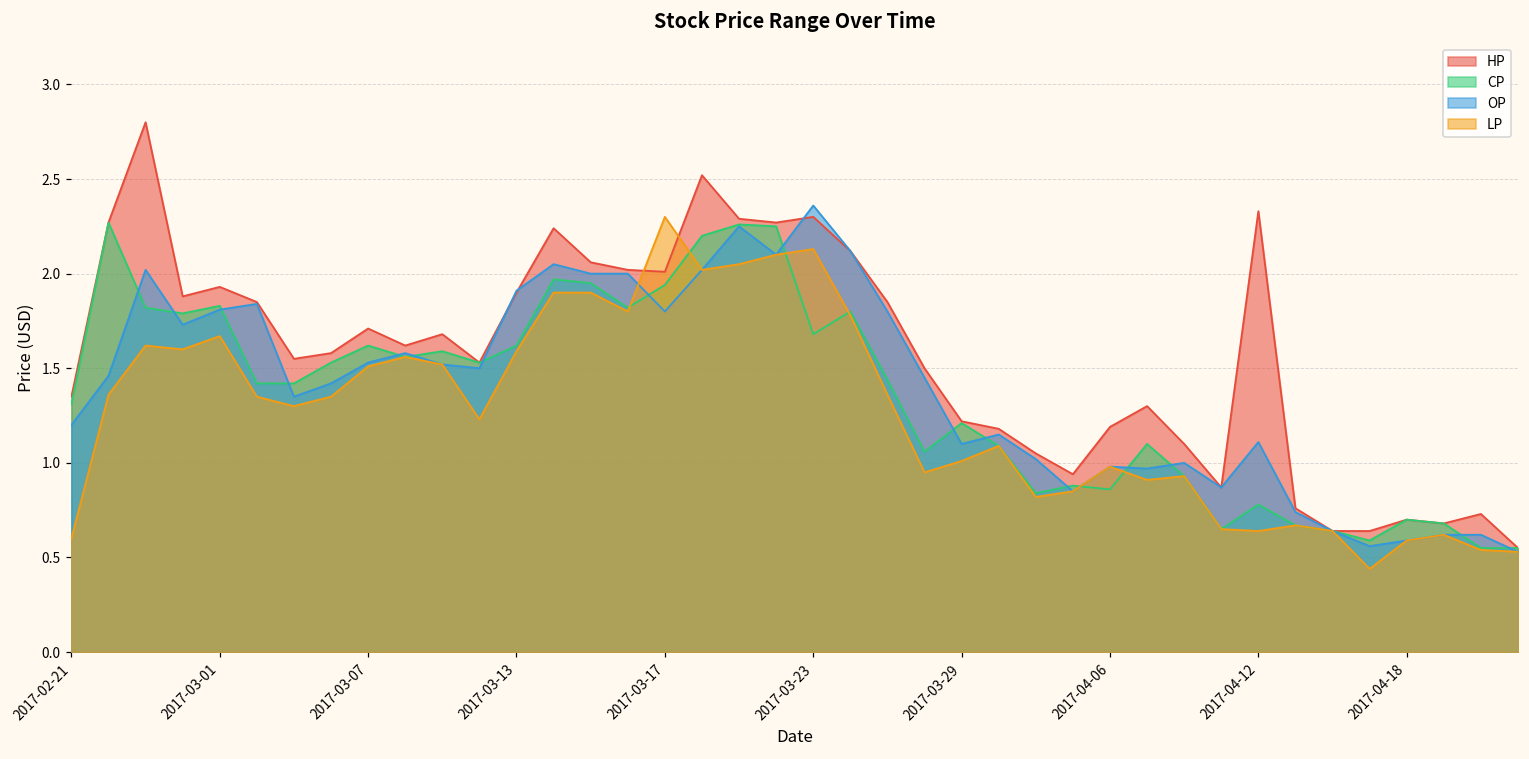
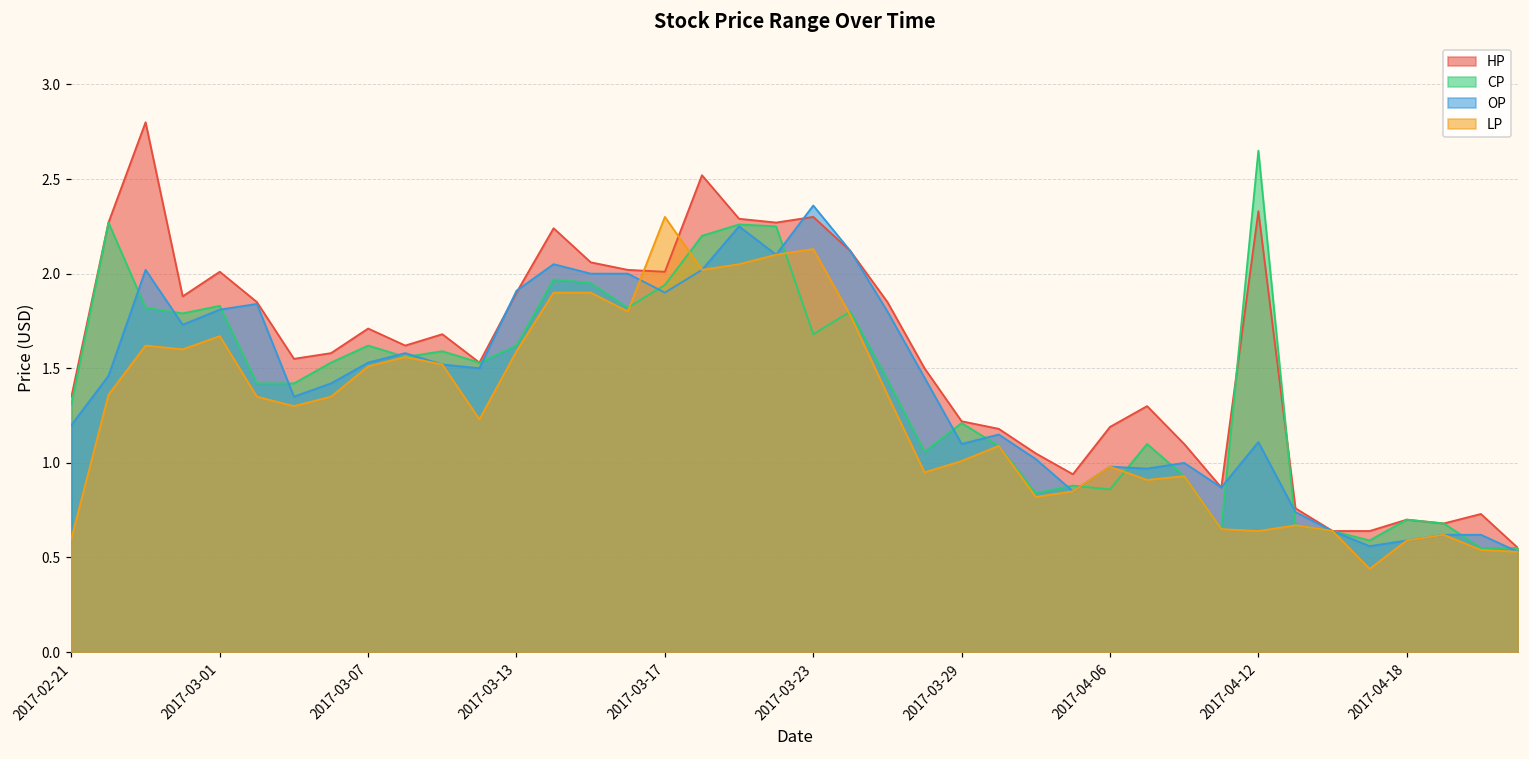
HP, 2017-03-01: 1.93 -> 2.01
OP, 2017-03-17: 1.8 -> 1.9
CP, 2017-04-12: 0.78 -> 2.65
